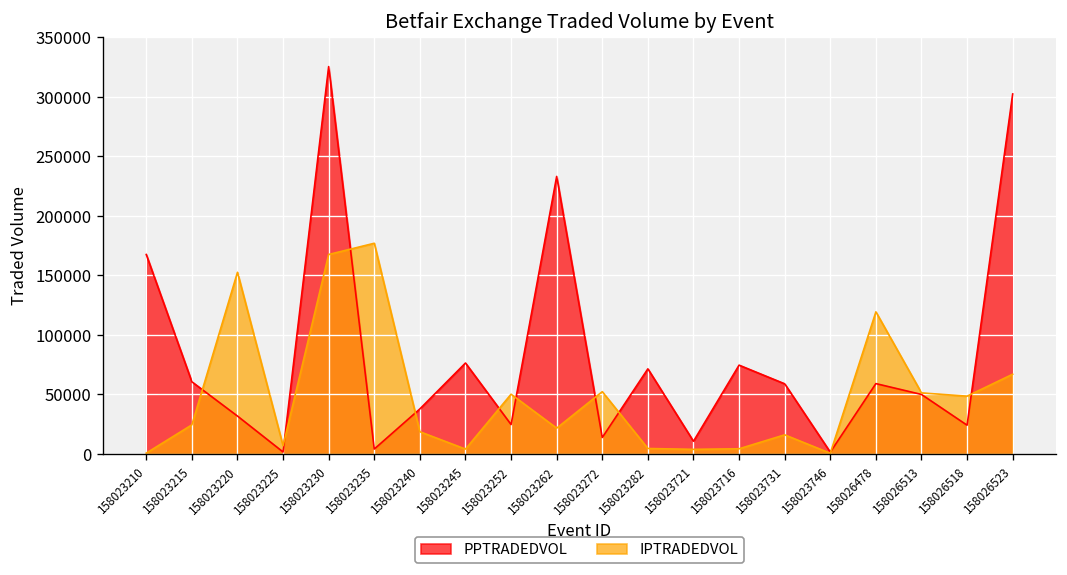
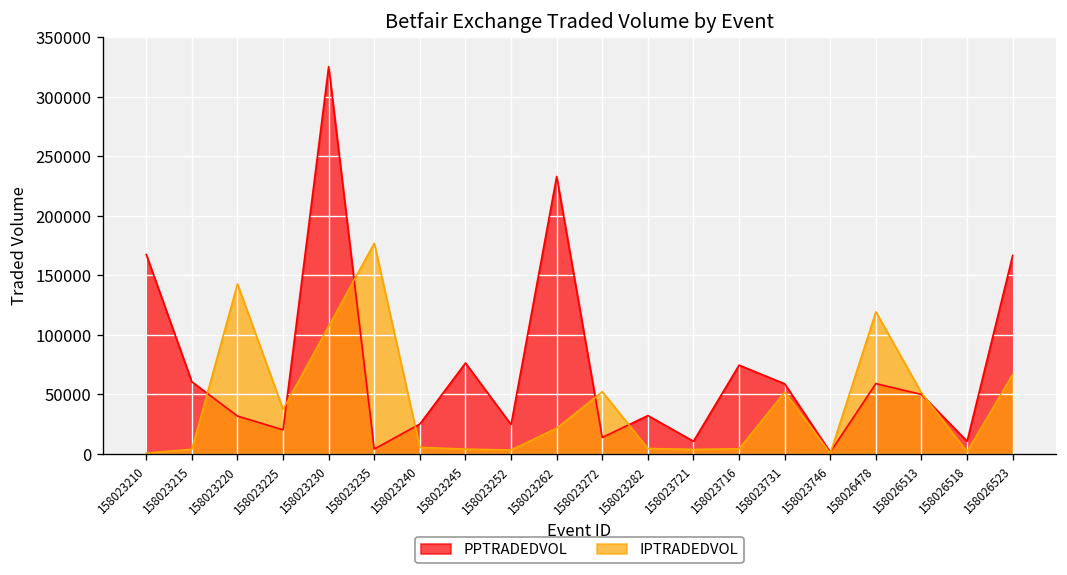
IPTRADEDVOL, 158023215: 20000 -> 0
IPTRADEDVOL, 158023220: 150000 -> 140000
PPTRADEDVOL, 158023225: 0 -> 20000
IPTRADEDVOL, 158023225: 10000 -> 40000
IPTRADEDVOL, 158023230: 170000 -> 110000
PPTRADEDVOL, 158023240: 40000 -> 30000
IPTRADEDVOL, 158023240: 20000 -> 10000
IPTRADEDVOL, 158023252: 50000 -> 0
PPTRADEDVOL, 158023282: 70000 -> 30000
IPTRADEDVOL, 158023731: 20000 -> 50000
PPTRADEDVOL, 158026518: 20000 -> 10000
IPTRADEDVOL, 158026518: 50000 -> 0
PPTRADEDVOL, 158026523: 300000 -> 170000
